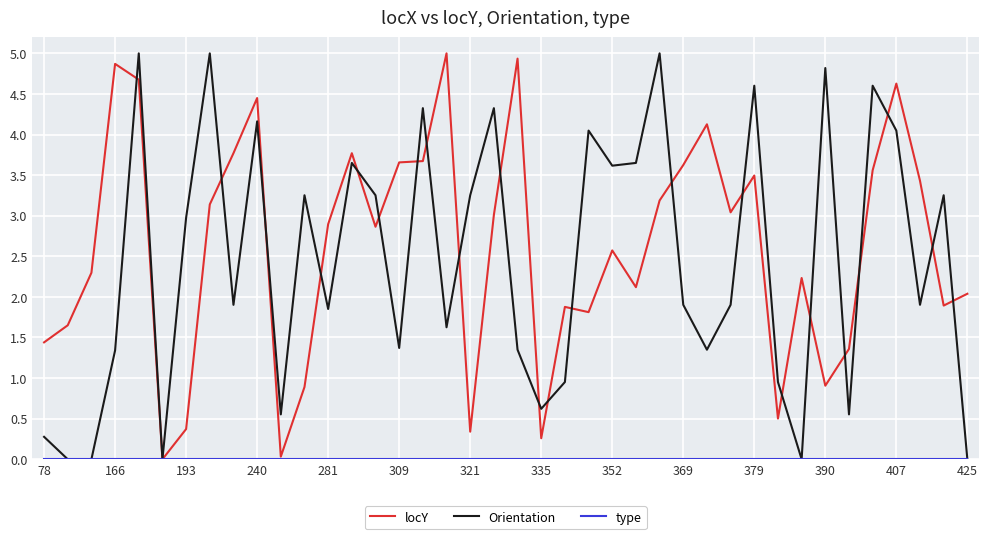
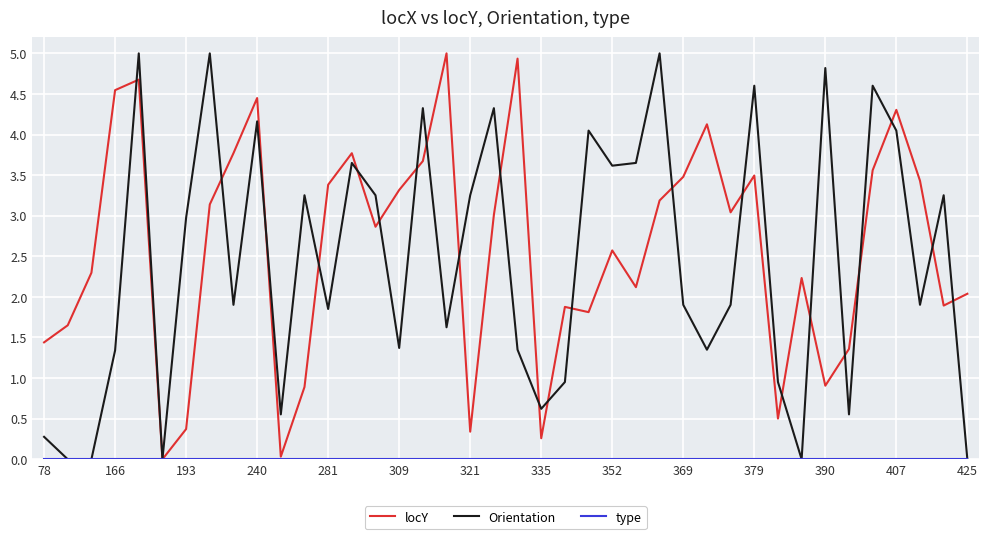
locY, 166: 4.9 -> 4.5
locY, 281: 2.9 -> 3.4
locY, 309: 3.7 -> 3.3
locY, 369: 3.6 -> 3.5
locY, 407: 4.6 -> 4.3
